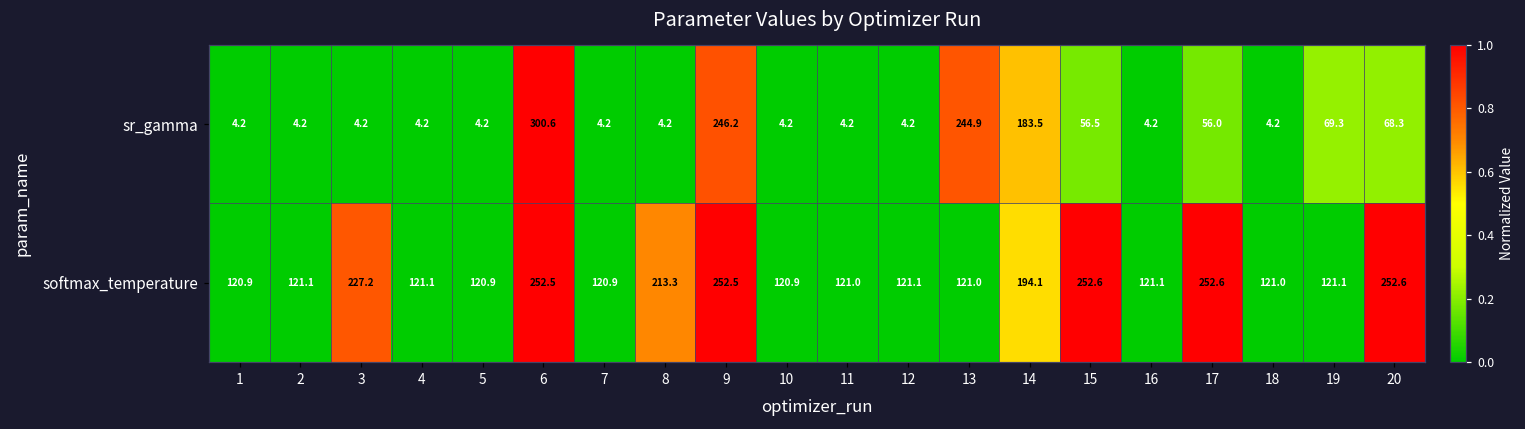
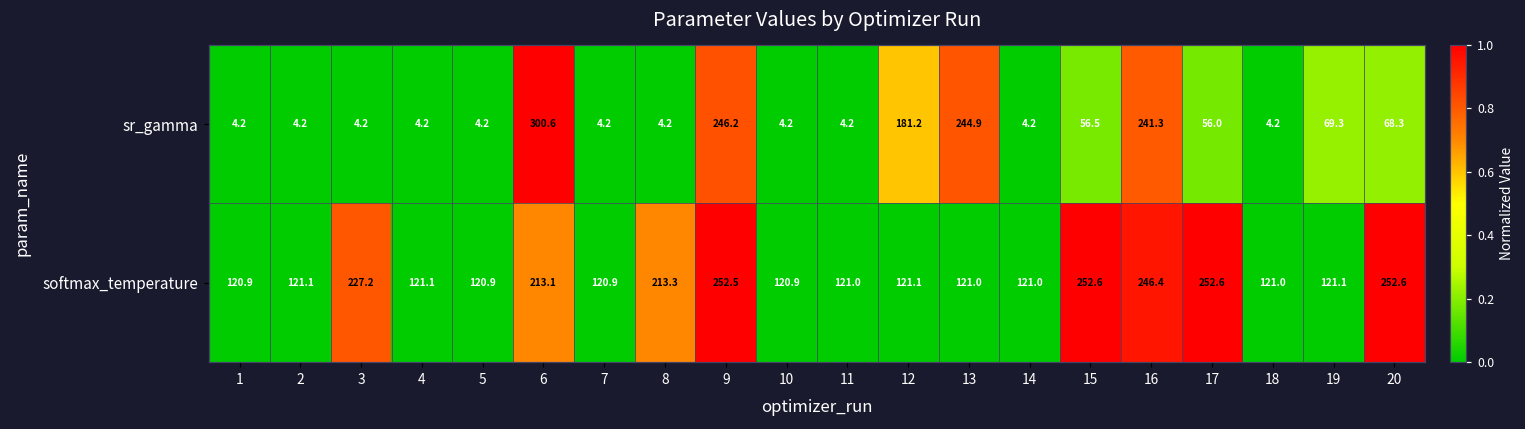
sr_gamma, 12: 4.2 -> 181.2
sr_gamma, 14: 183.5 -> 4.2
sr_gamma, 16: 4.2 -> 241.3
softmax_temperature, 6: 252.5 -> 213.1
softmax_temperature, 14: 194.1 -> 121.0
softmax_temperature, 16: 121.1 -> 246.4
